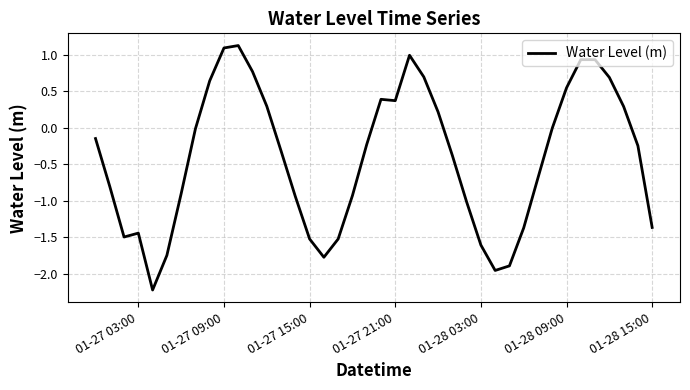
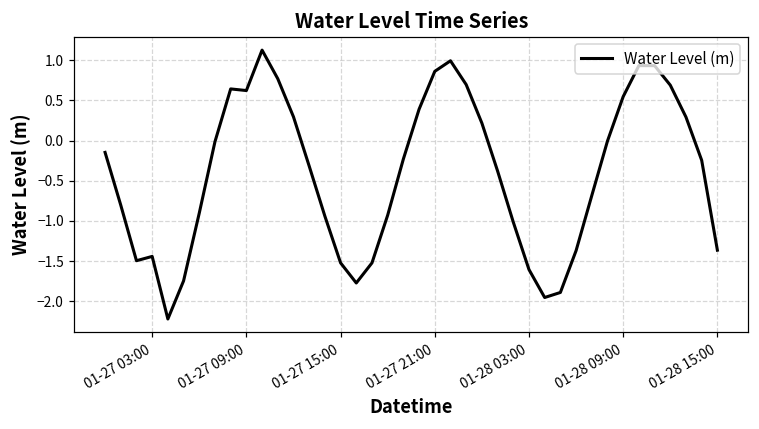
01-27 09:00: 1.1 -> 0.6
01-27 21:00: 0.4 -> 0.9
